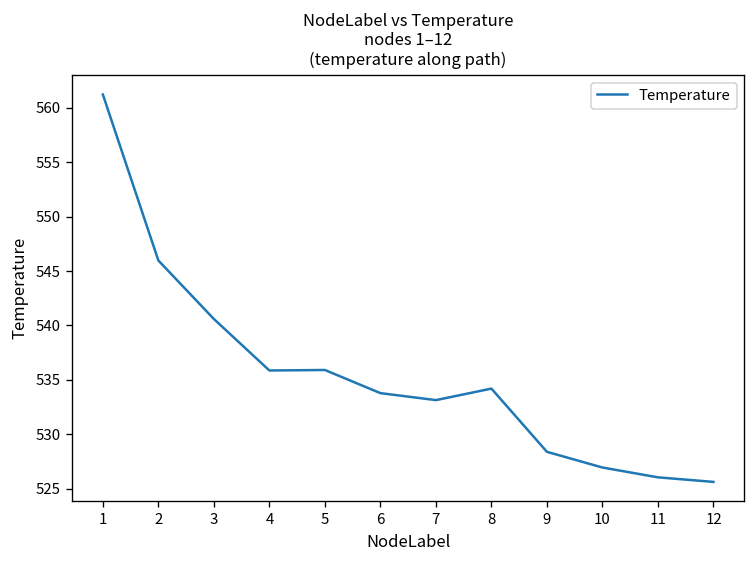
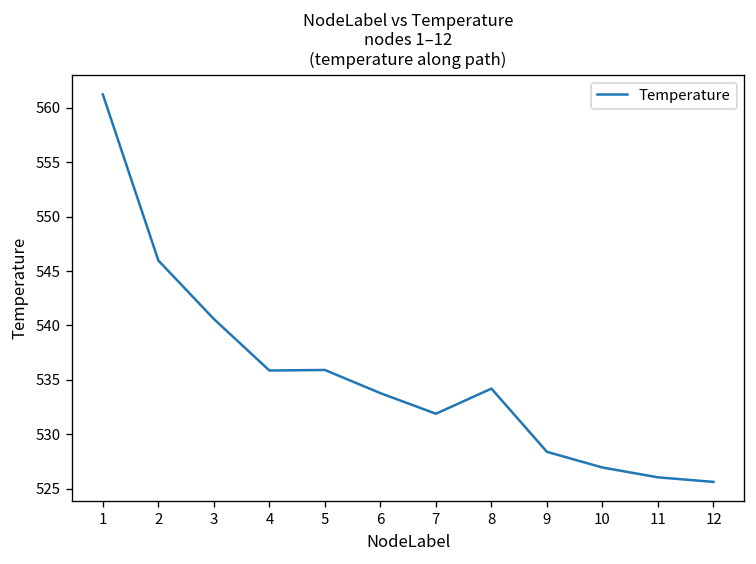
7: 533 -> 532
